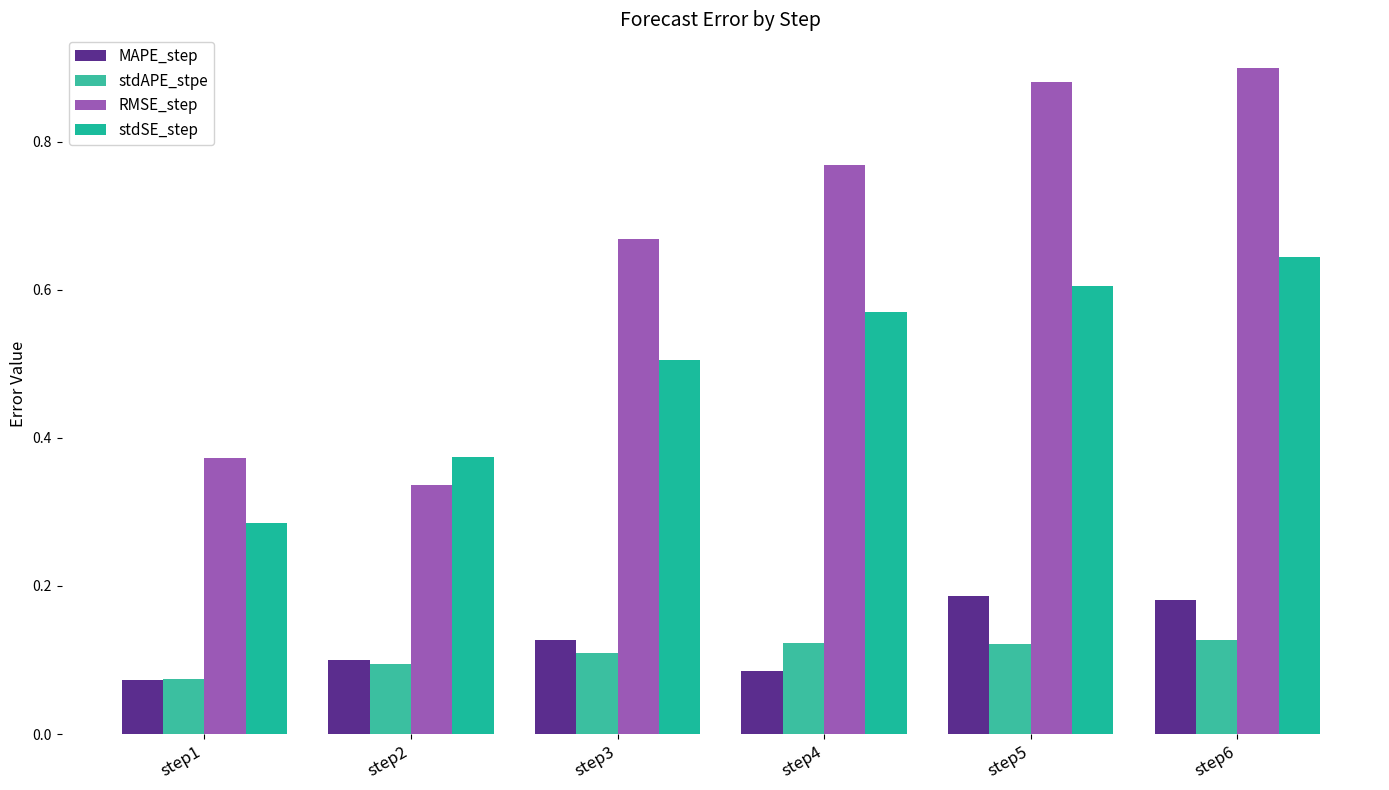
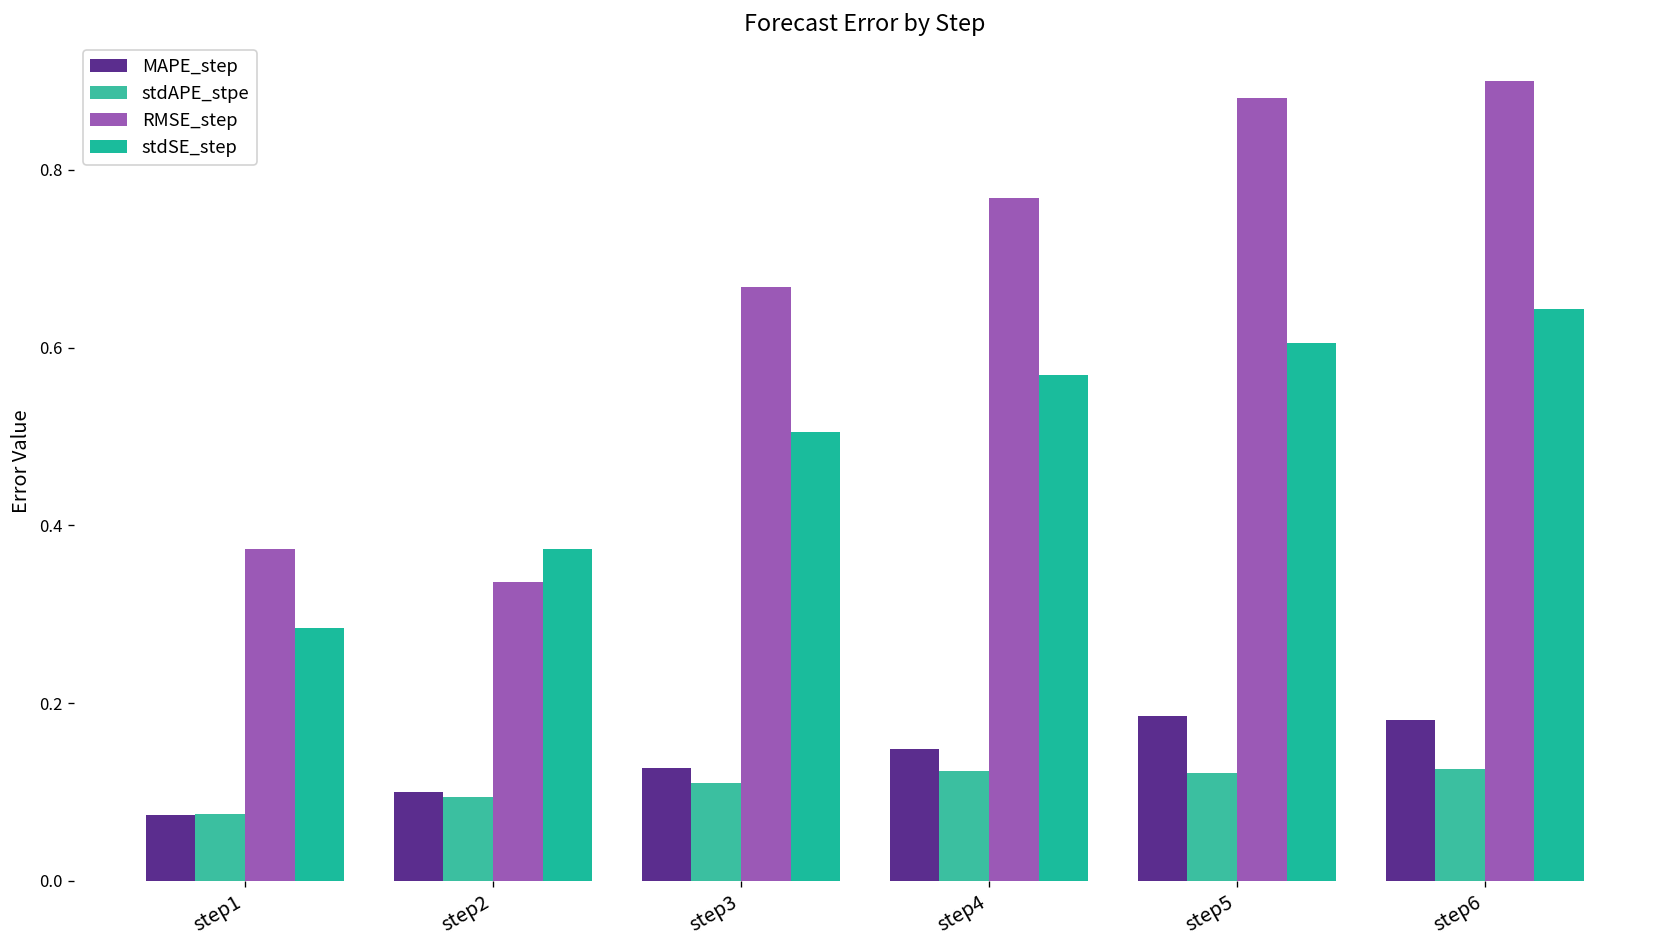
MAPE_step, step4: 0.09 -> 0.15
